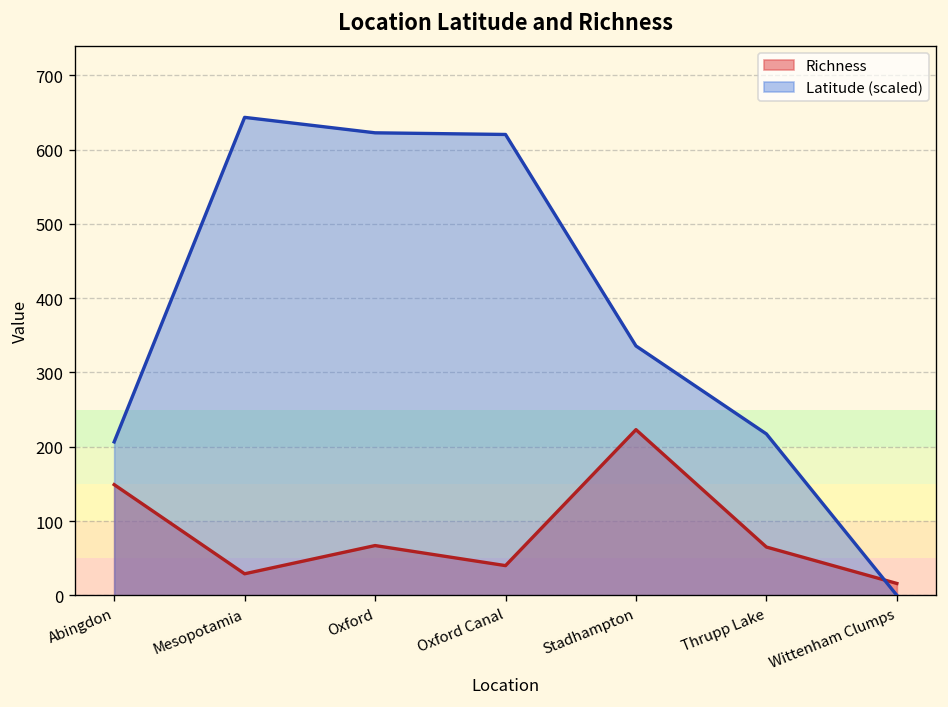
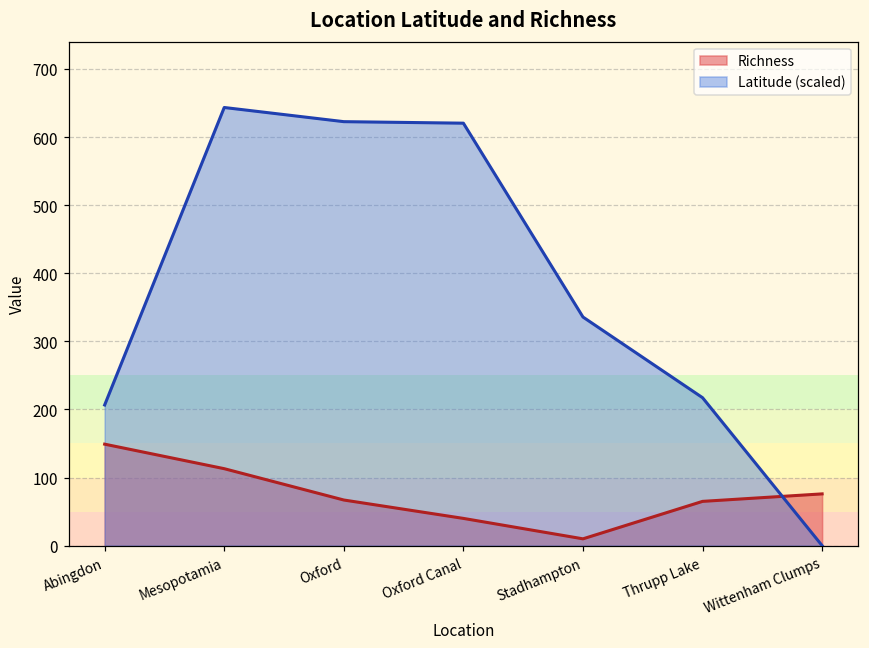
Richness, Mesopotamia: 30 -> 110
Richness, Stadhampton: 220 -> 10
Richness, Wittenham Clumps: 20 -> 80
